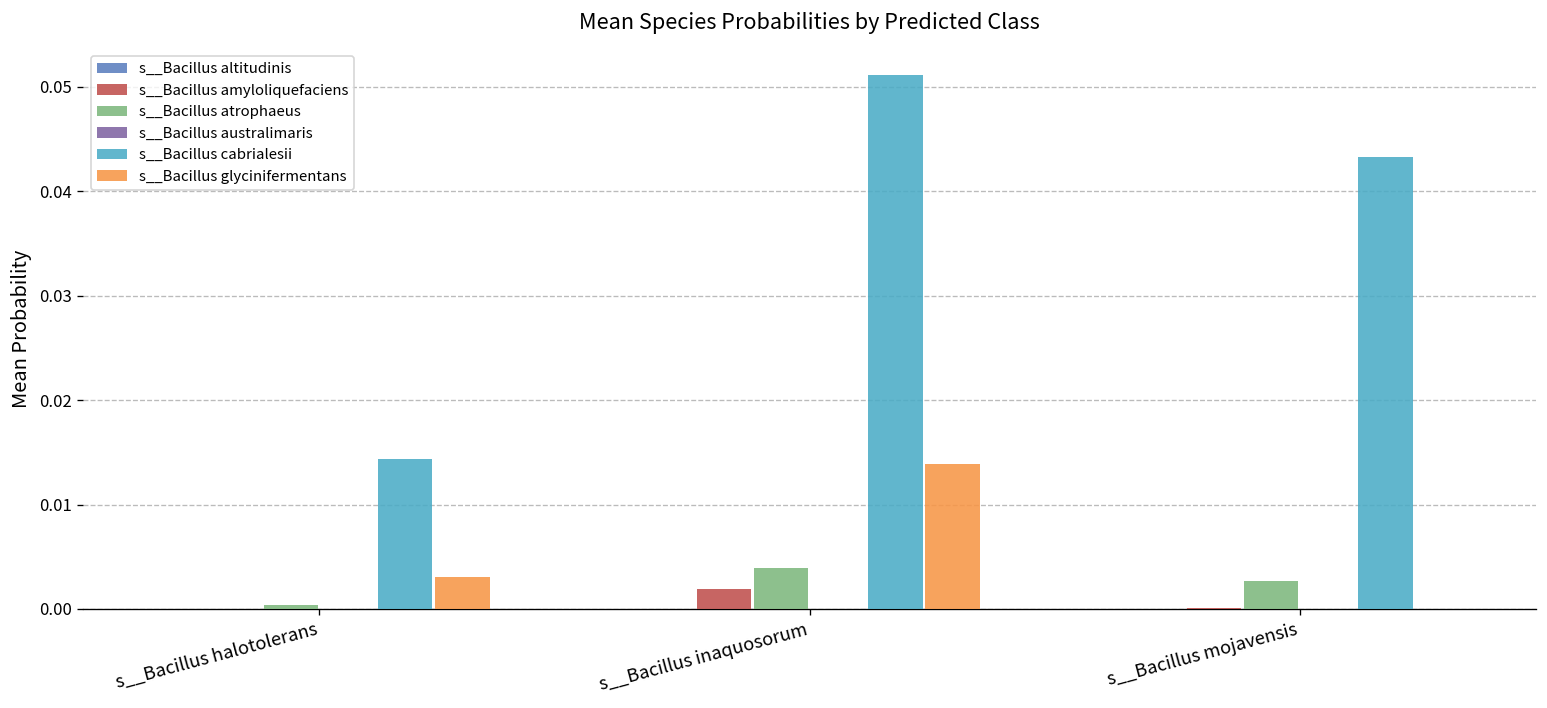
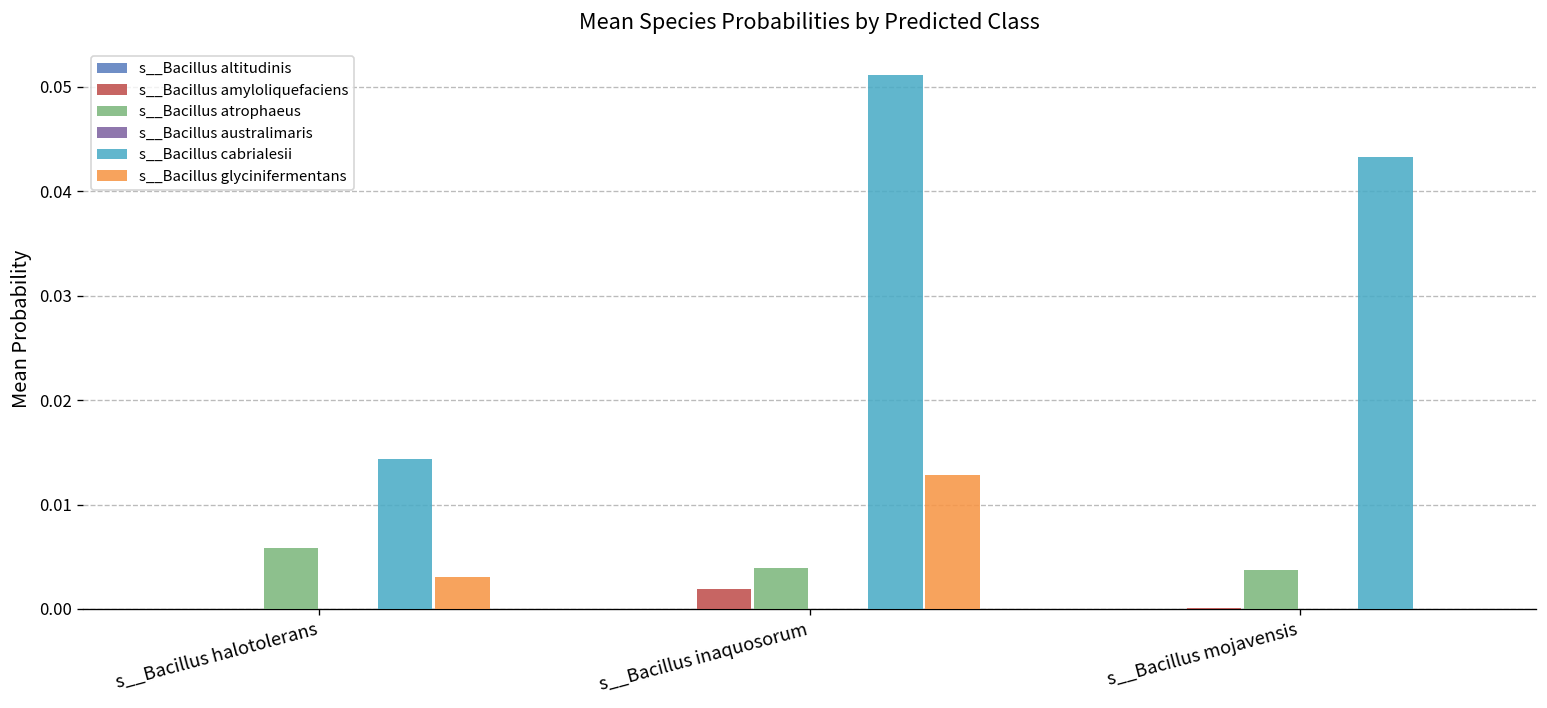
s__Bacillus atrophaeus, s__Bacillus halotolerans: 0.000 -> 0.006
s__Bacillus glycinifermentans, s__Bacillus inaquosorum: 0.014 -> 0.013
s__Bacillus atrophaeus, s__Bacillus mojavensis: 0.003 -> 0.004
